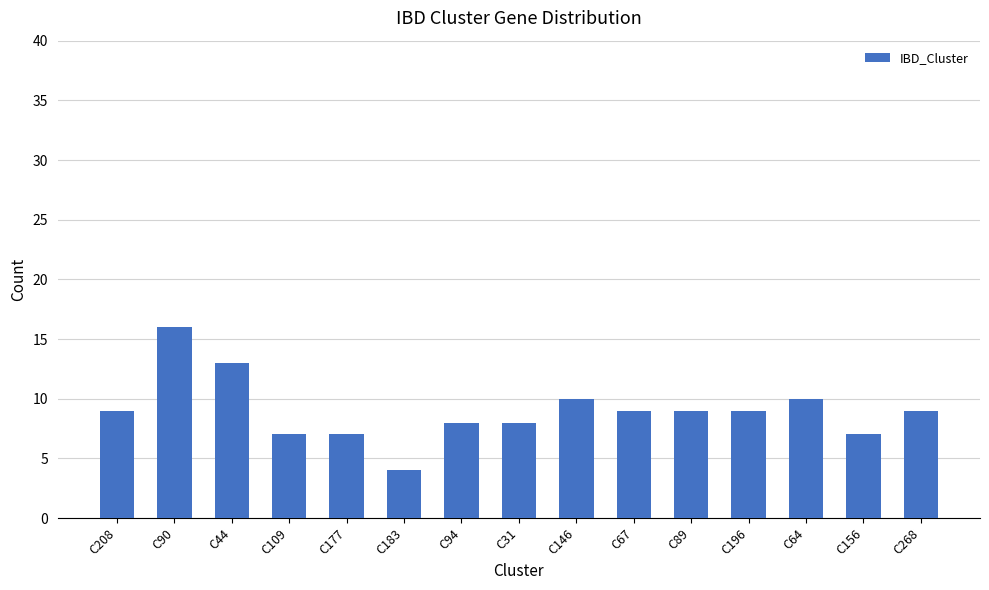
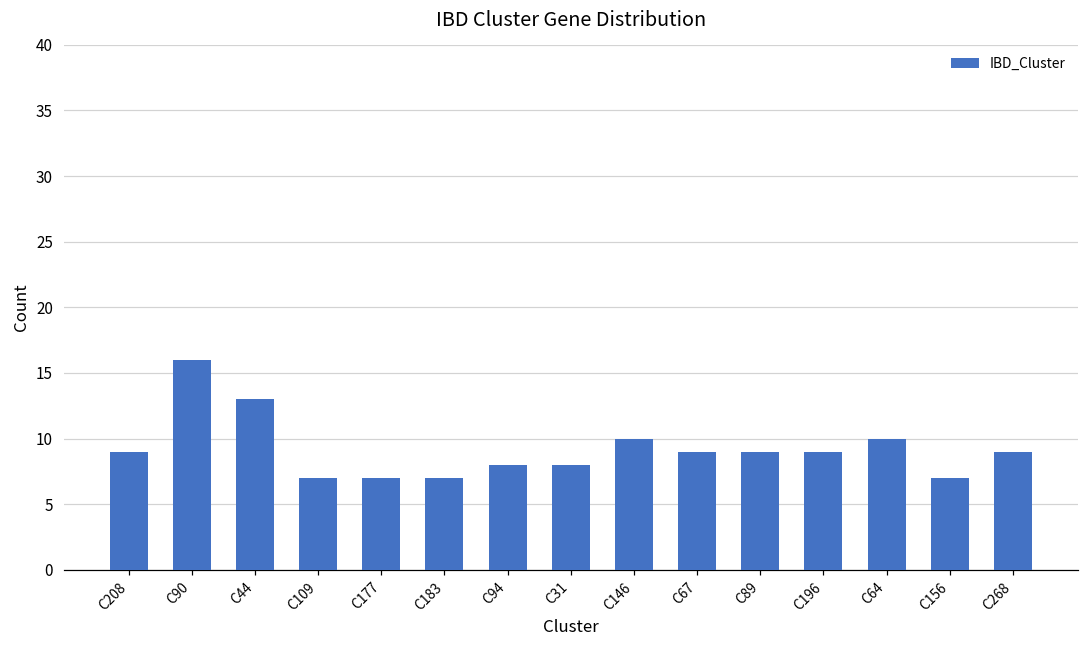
C183: 4 -> 7
